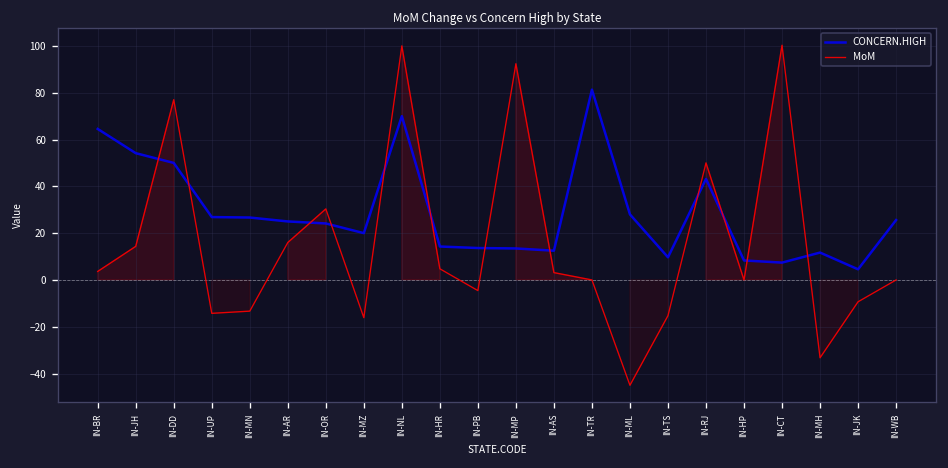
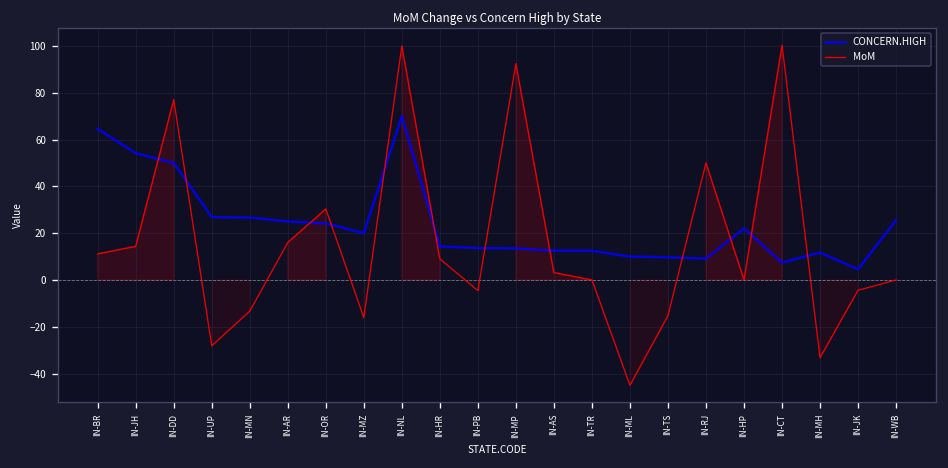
MoM, IN-BR: 4 -> 11
MoM, IN-UP: -14 -> -28
MoM, IN-HR: 5 -> 9
CONCERN.HIGH, IN-TR: 81 -> 13
CONCERN.HIGH, IN-ML: 28 -> 10
CONCERN.HIGH, IN-RJ: 43 -> 9
CONCERN.HIGH, IN-HP: 8 -> 22
MoM, IN-JK: -9 -> -4
